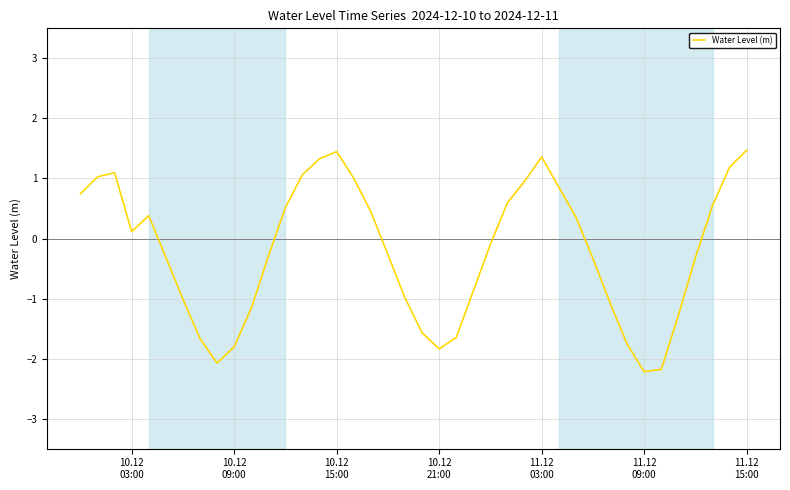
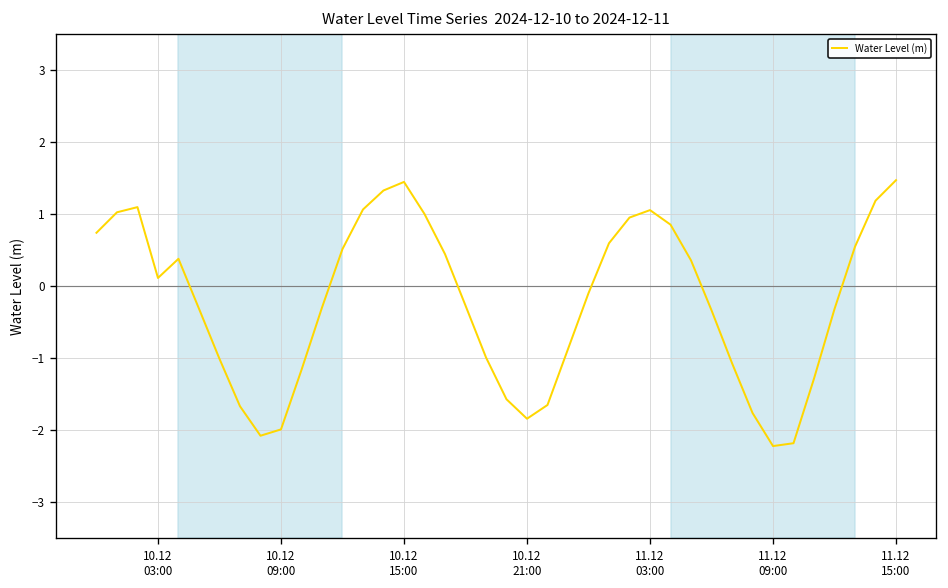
10.12 09:00: -1.8 -> -2.0
11.12 03:00: 1.4 -> 1.1
